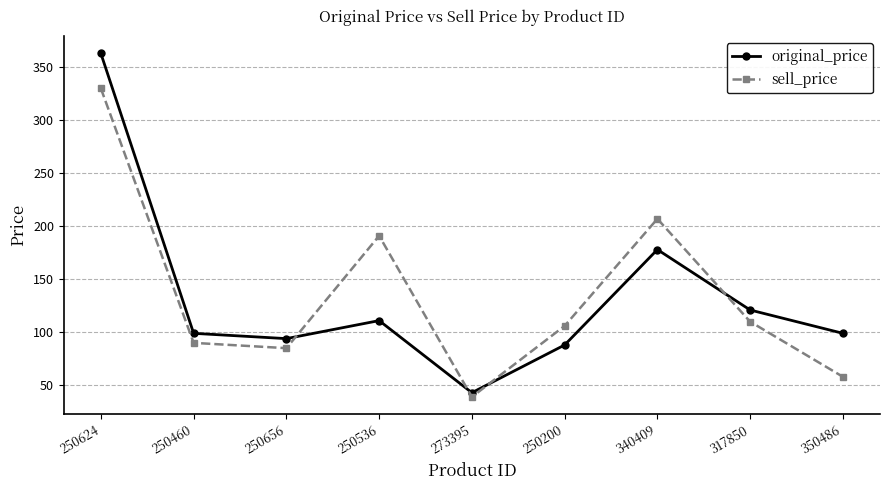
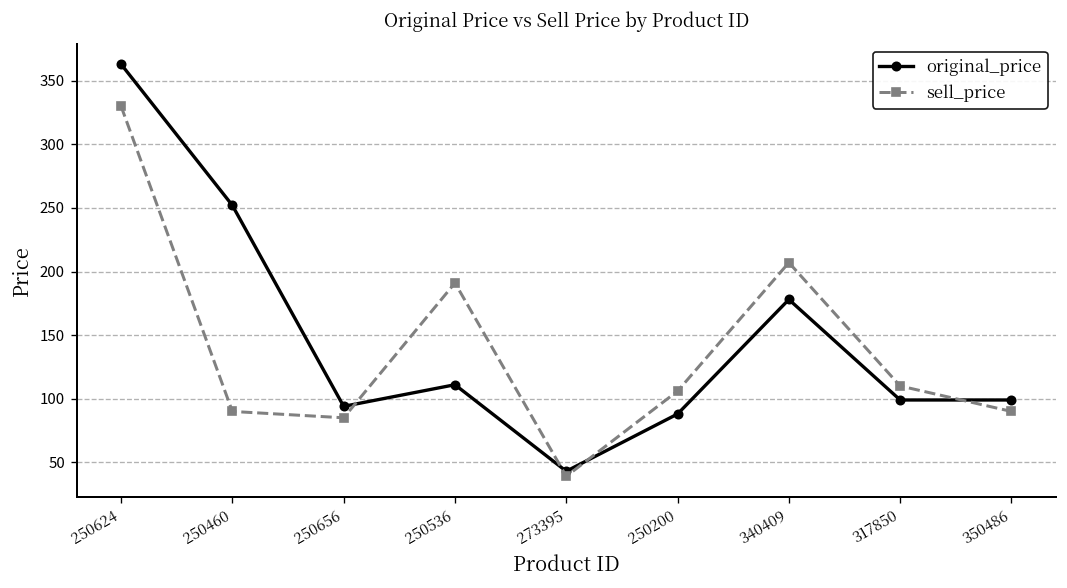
original_price, 250460: 99 -> 252
original_price, 317850: 121 -> 99
sell_price, 350486: 58 -> 90
